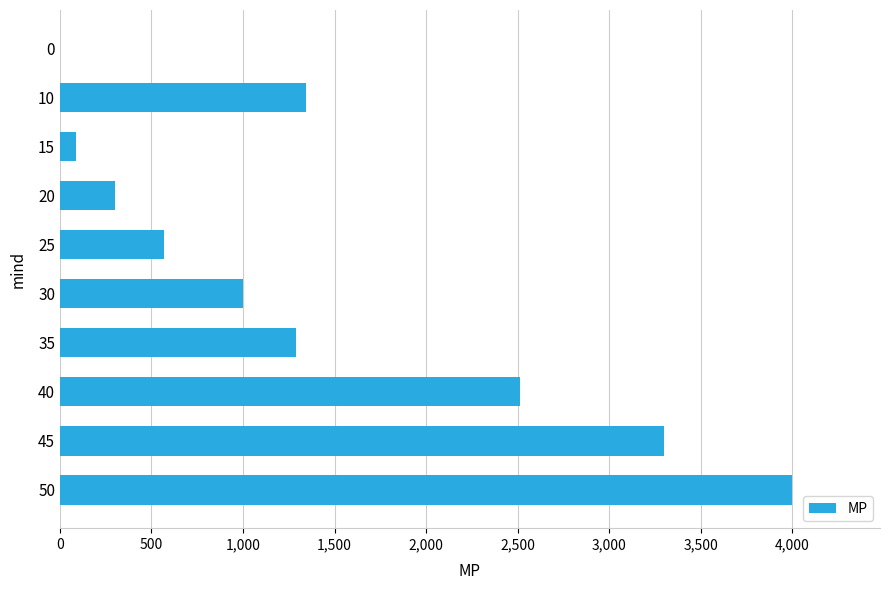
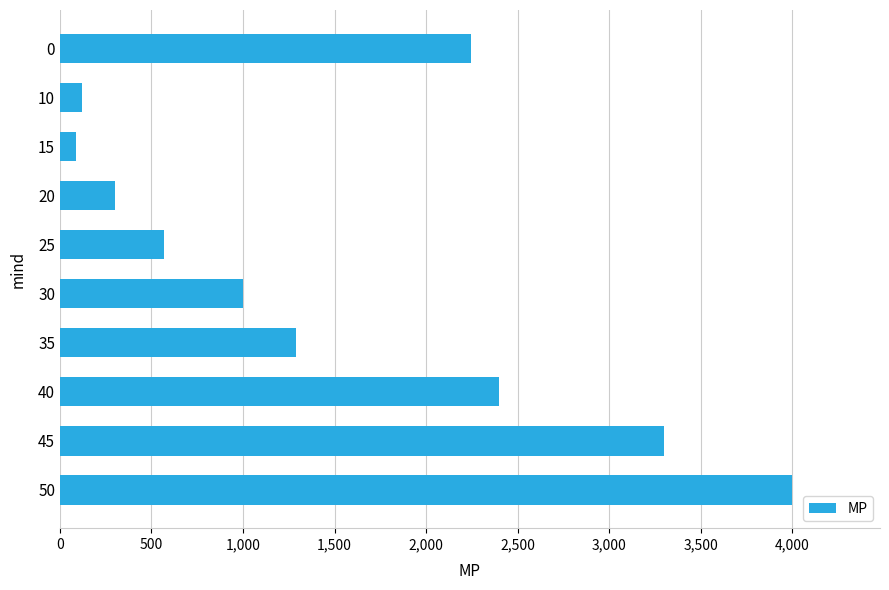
0: 0 -> 2,250
10: 1,340 -> 120
40: 2,510 -> 2,400
